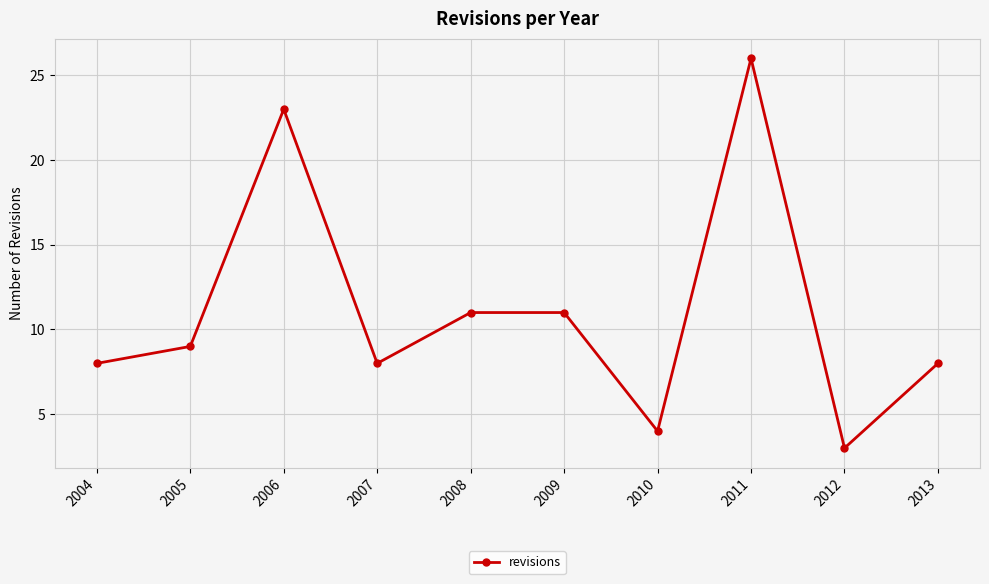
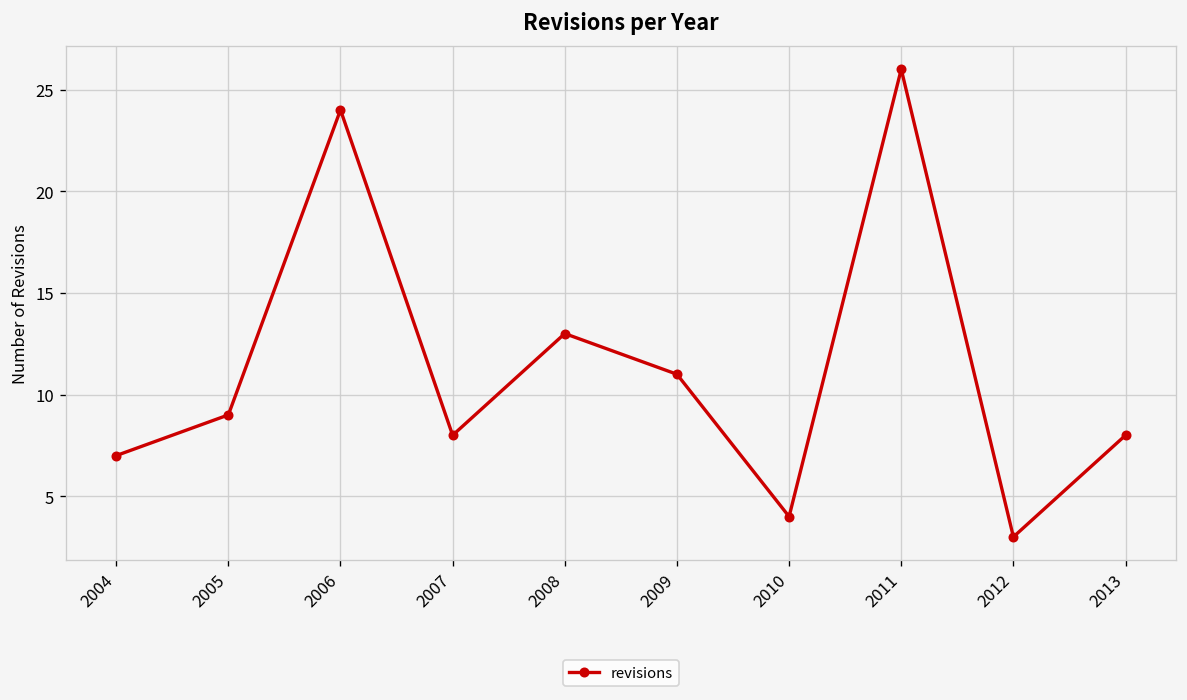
2004: 8 -> 7
2006: 23 -> 24
2008: 11 -> 13
